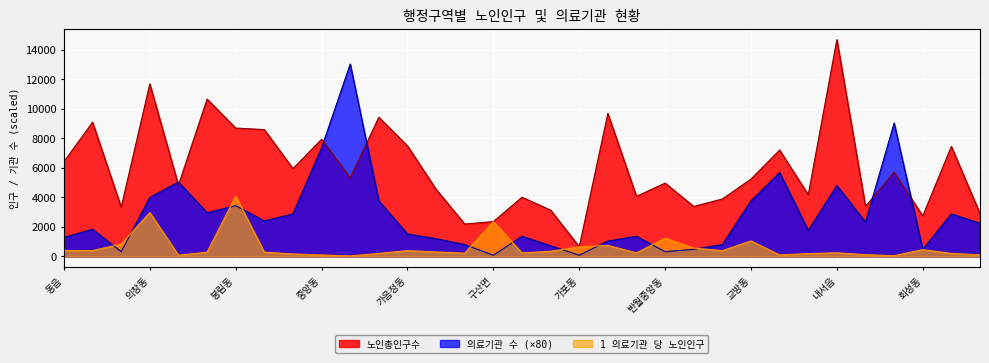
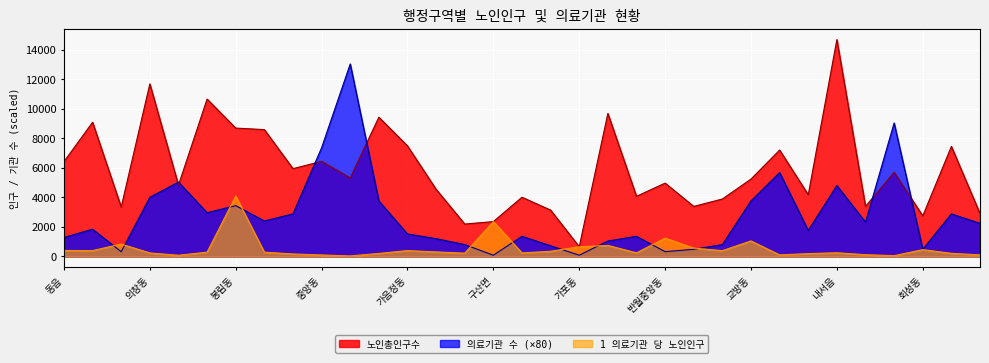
1 의료기관 당 노인인구, 의창동: 3000 -> 200
노인총인구수, 중앙동: 7900 -> 6400
